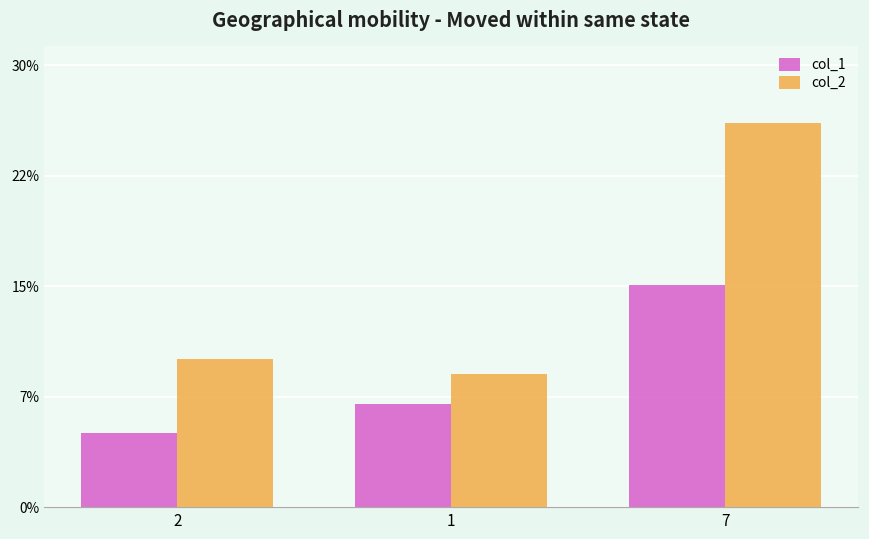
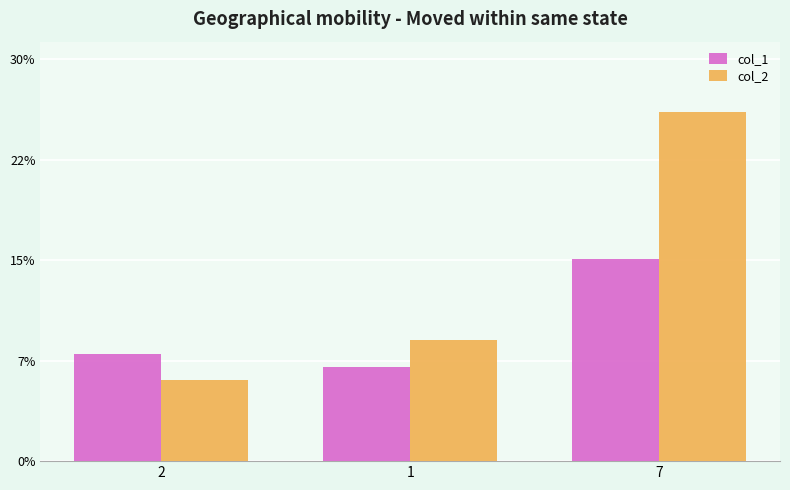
col_1, 2: 5% -> 8%
col_2, 2: 10% -> 6%
